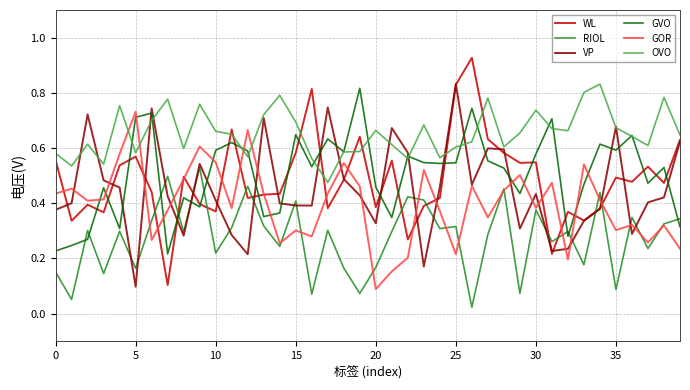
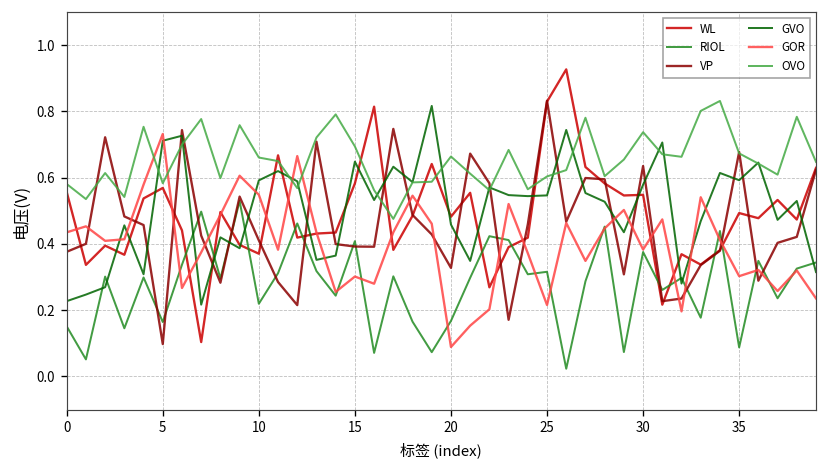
WL, 20: 0.39 -> 0.48
VP, 30: 0.43 -> 0.64
